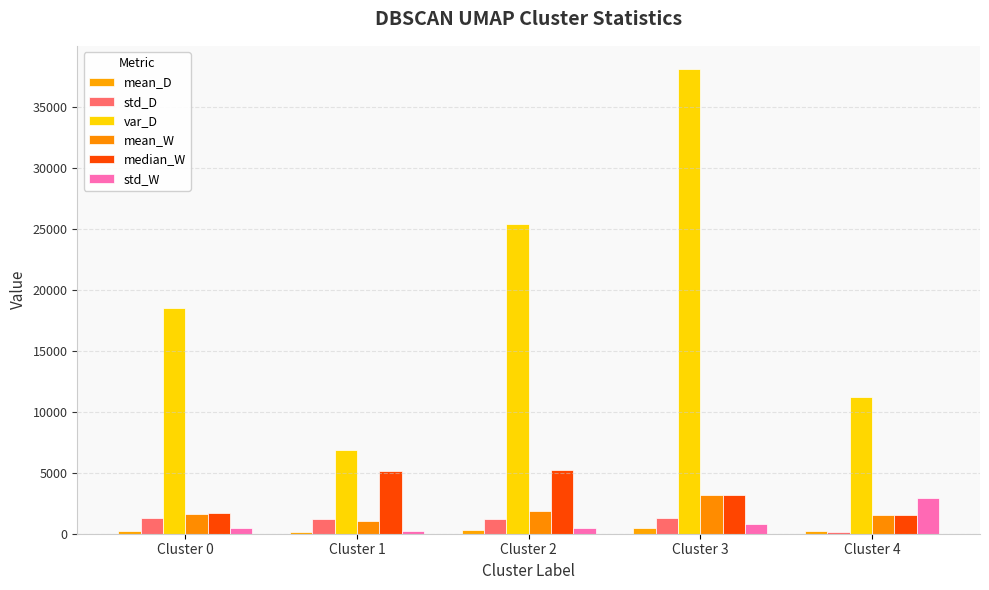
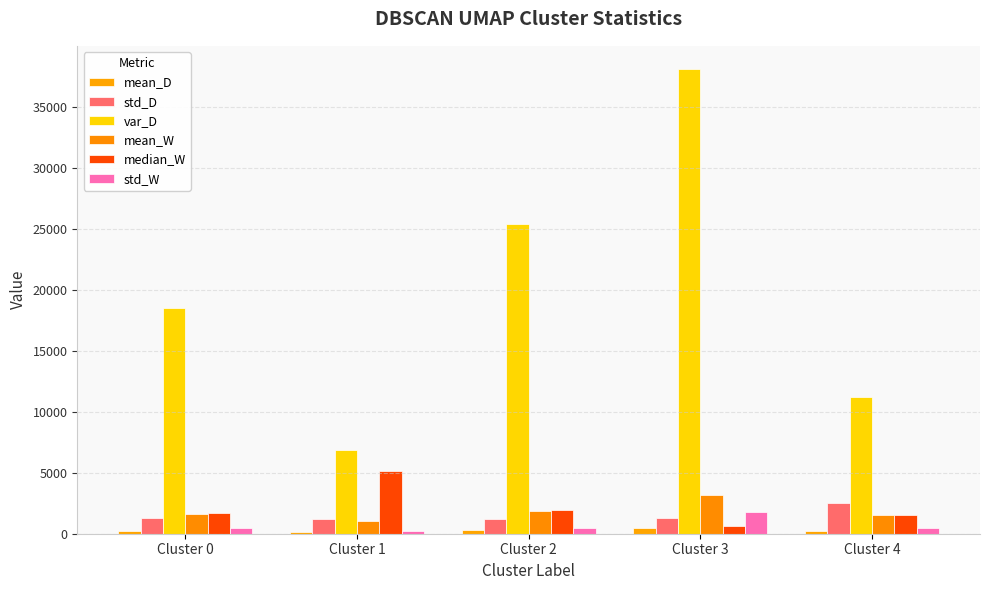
median_W, Cluster 2: 5200 -> 1900
median_W, Cluster 3: 3200 -> 700
std_W, Cluster 3: 800 -> 1800
std_D, Cluster 4: 100 -> 2500
std_W, Cluster 4: 2900 -> 500
